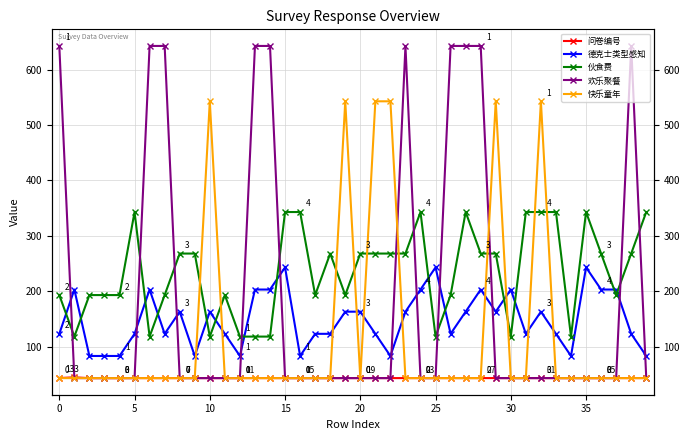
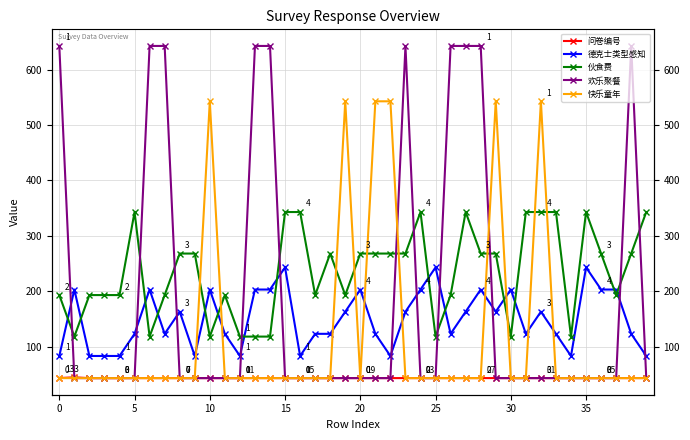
德克士类型感知, 0: 2 -> 1
德克士类型感知, 10: 3 -> 4
德克士类型感知, 20: 160 -> 200
